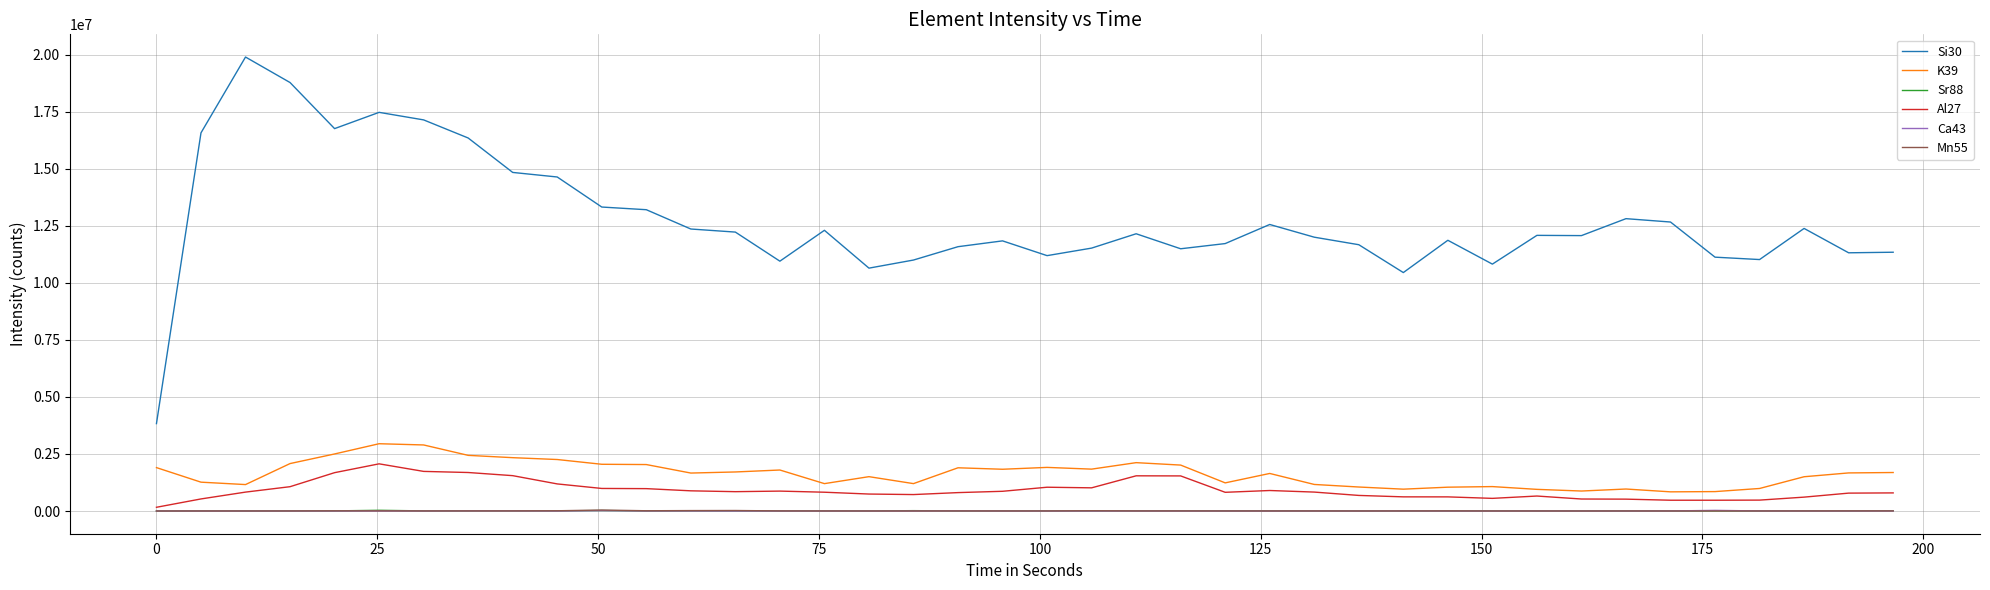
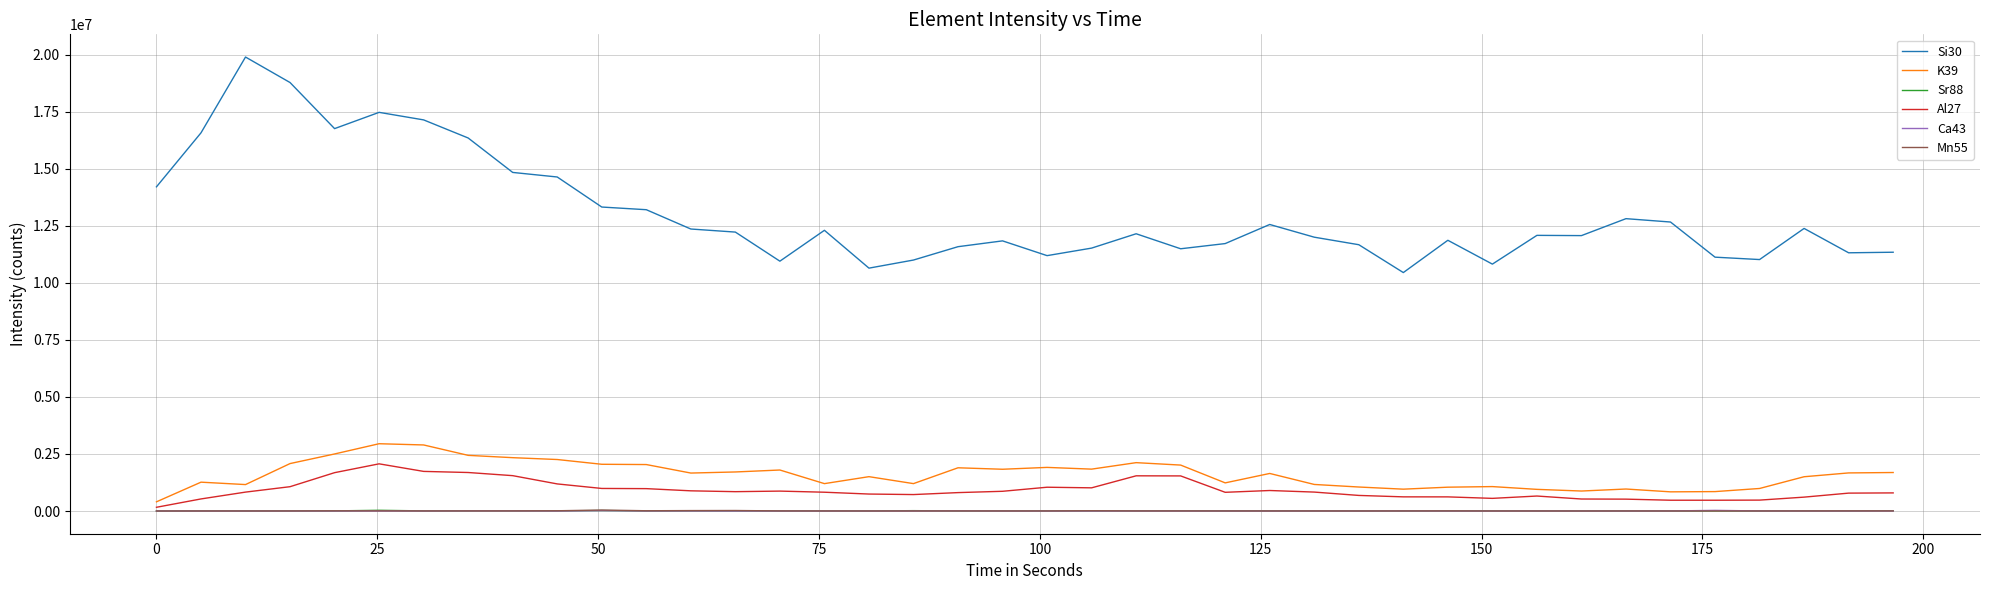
Si30, 0: 3800000 -> 14200000
K39, 0: 1900000 -> 400000
